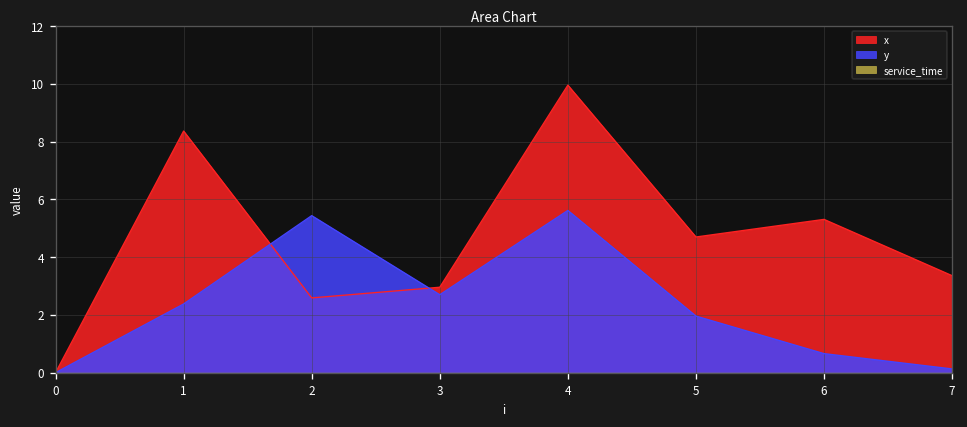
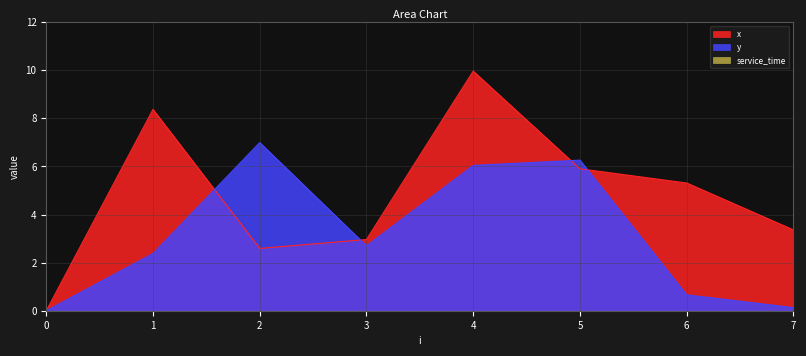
y, 2: 5.4 -> 7.0
y, 4: 5.6 -> 6.0
x, 5: 4.7 -> 5.9
y, 5: 2.0 -> 6.3
